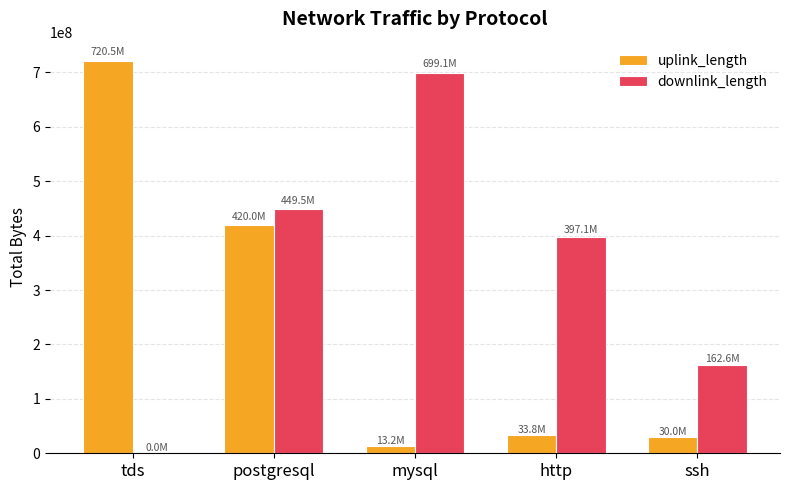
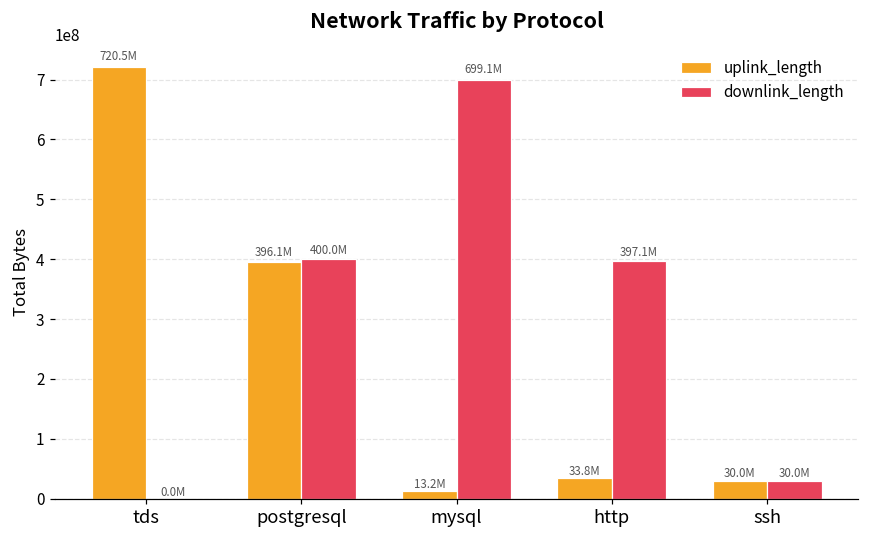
uplink_length, postgresql: 420.0M -> 396.1M
downlink_length, postgresql: 449.5M -> 400.0M
downlink_length, ssh: 162.6M -> 30.0M
